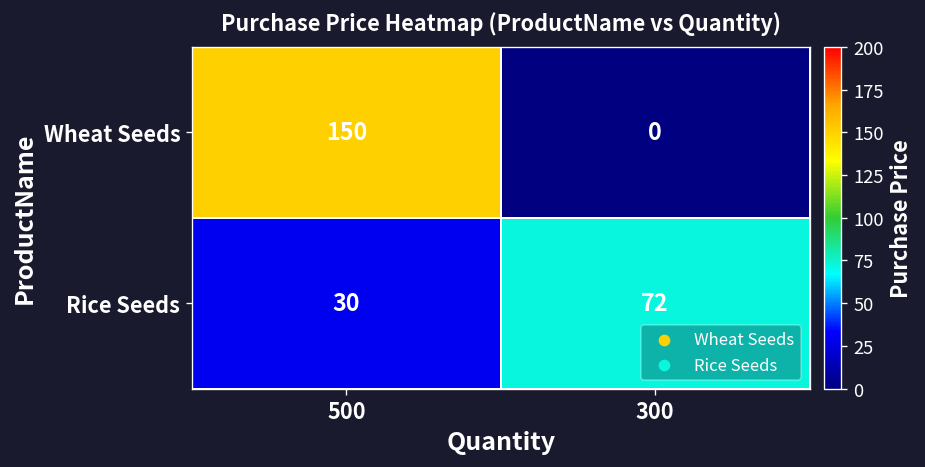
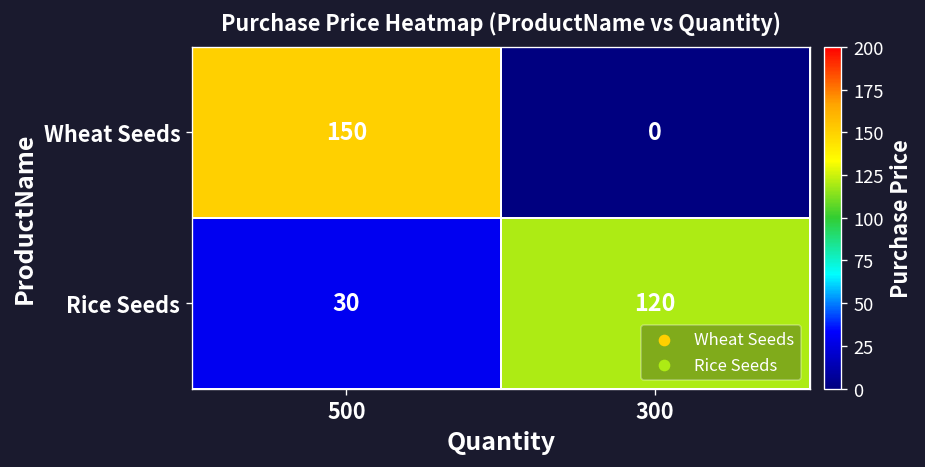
Rice Seeds, 300: 72 -> 120
